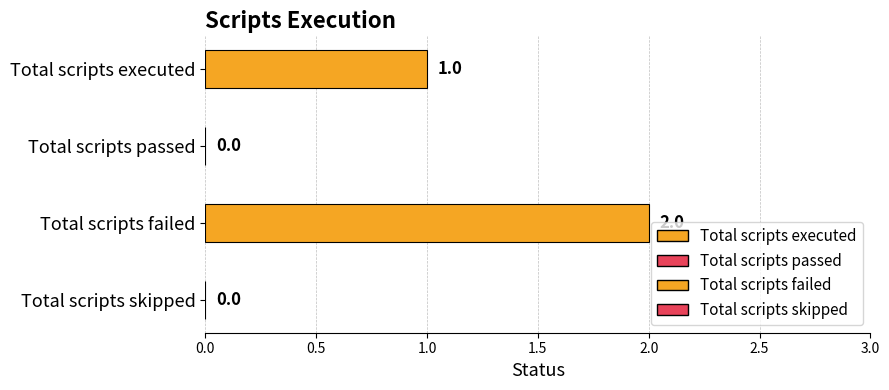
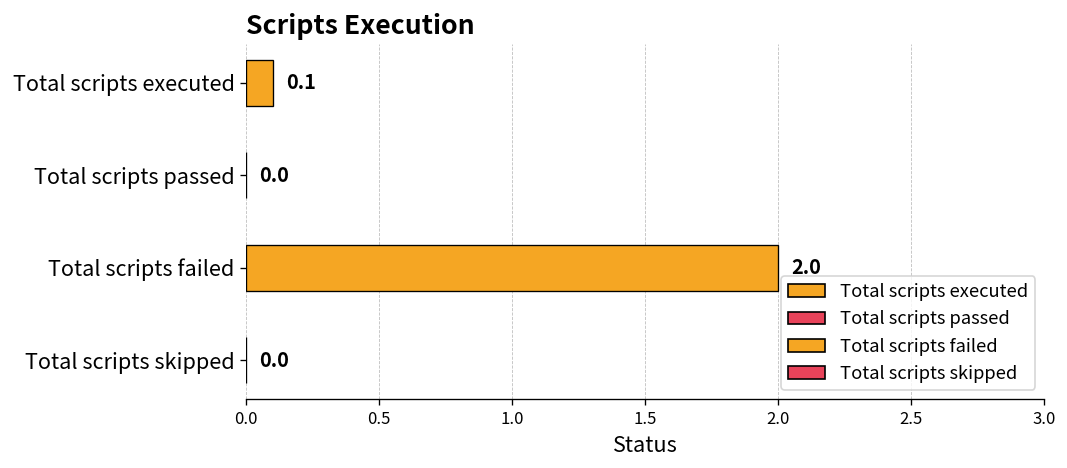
Total scripts executed: 1.0 -> 0.1
